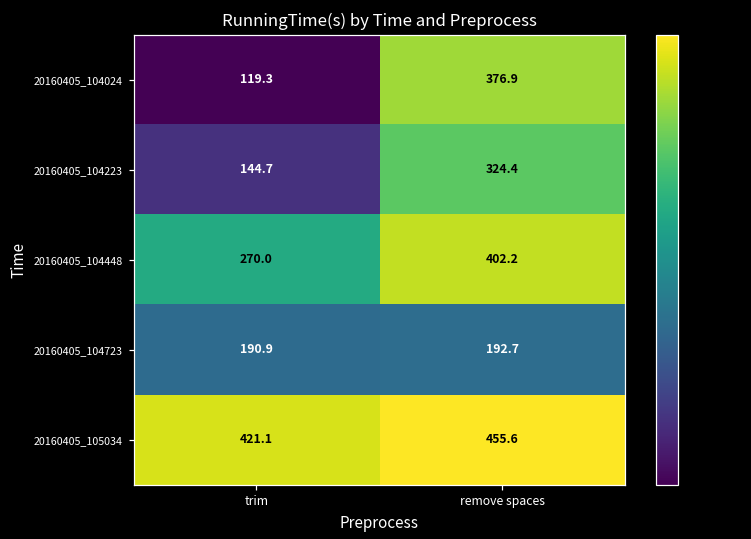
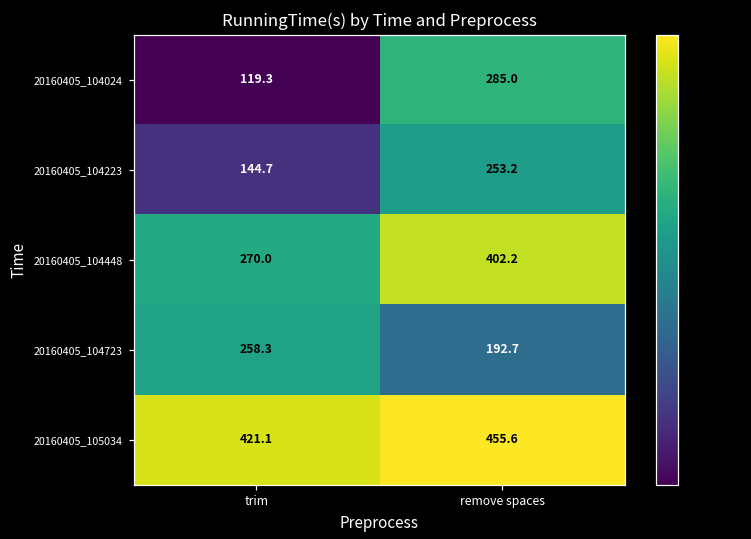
20160405_104024, remove spaces: 376.9 -> 285.0
20160405_104223, remove spaces: 324.4 -> 253.2
20160405_104723, trim: 190.9 -> 258.3
